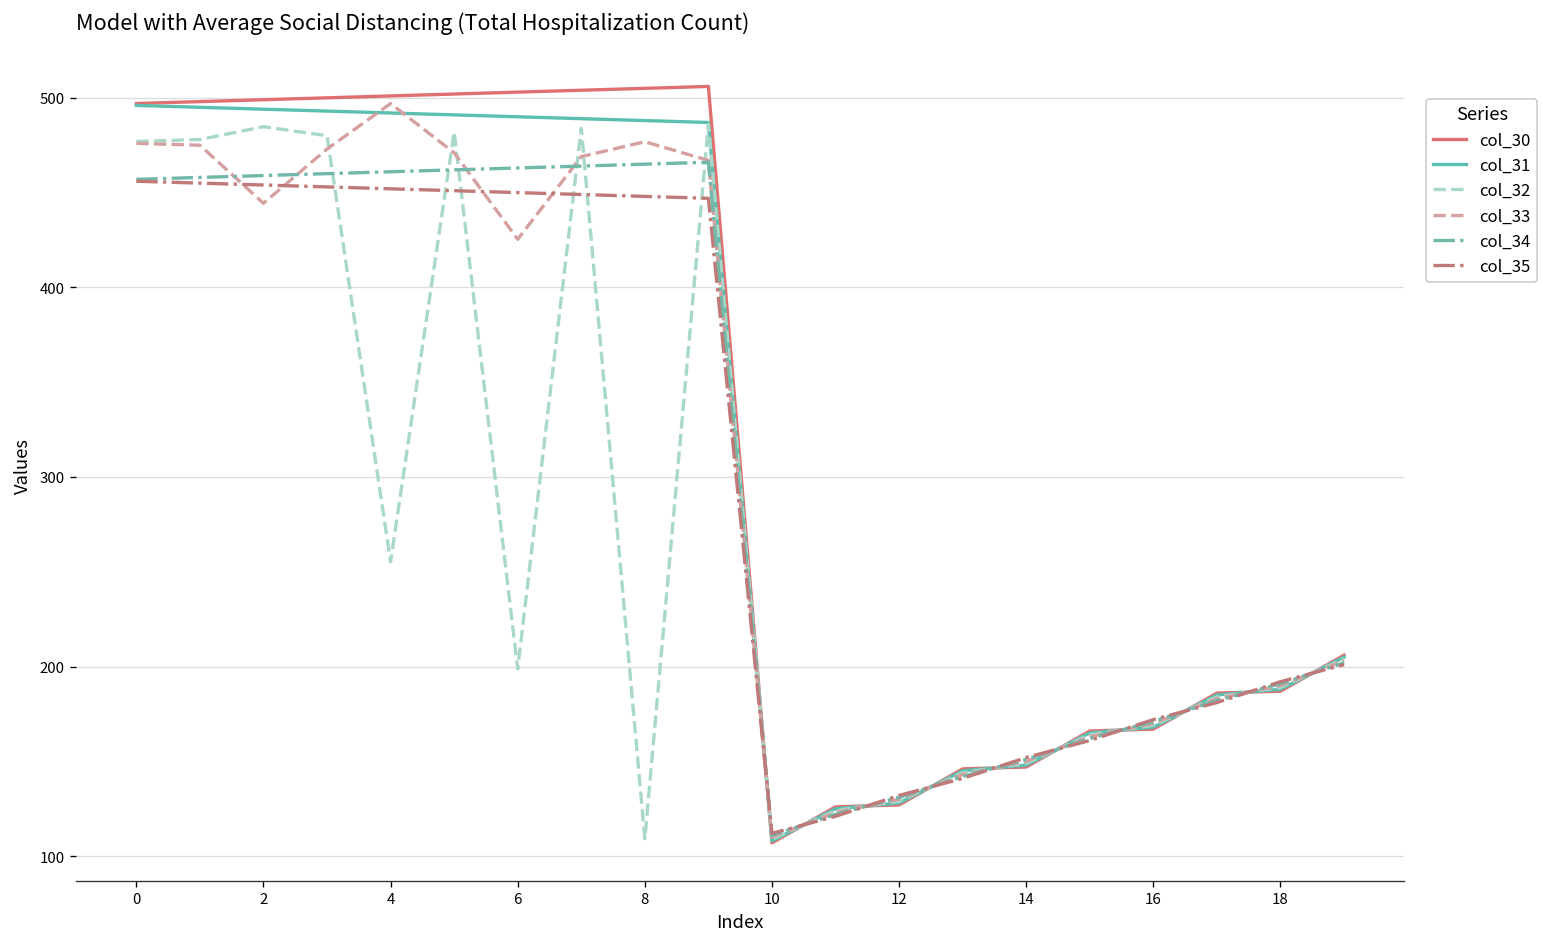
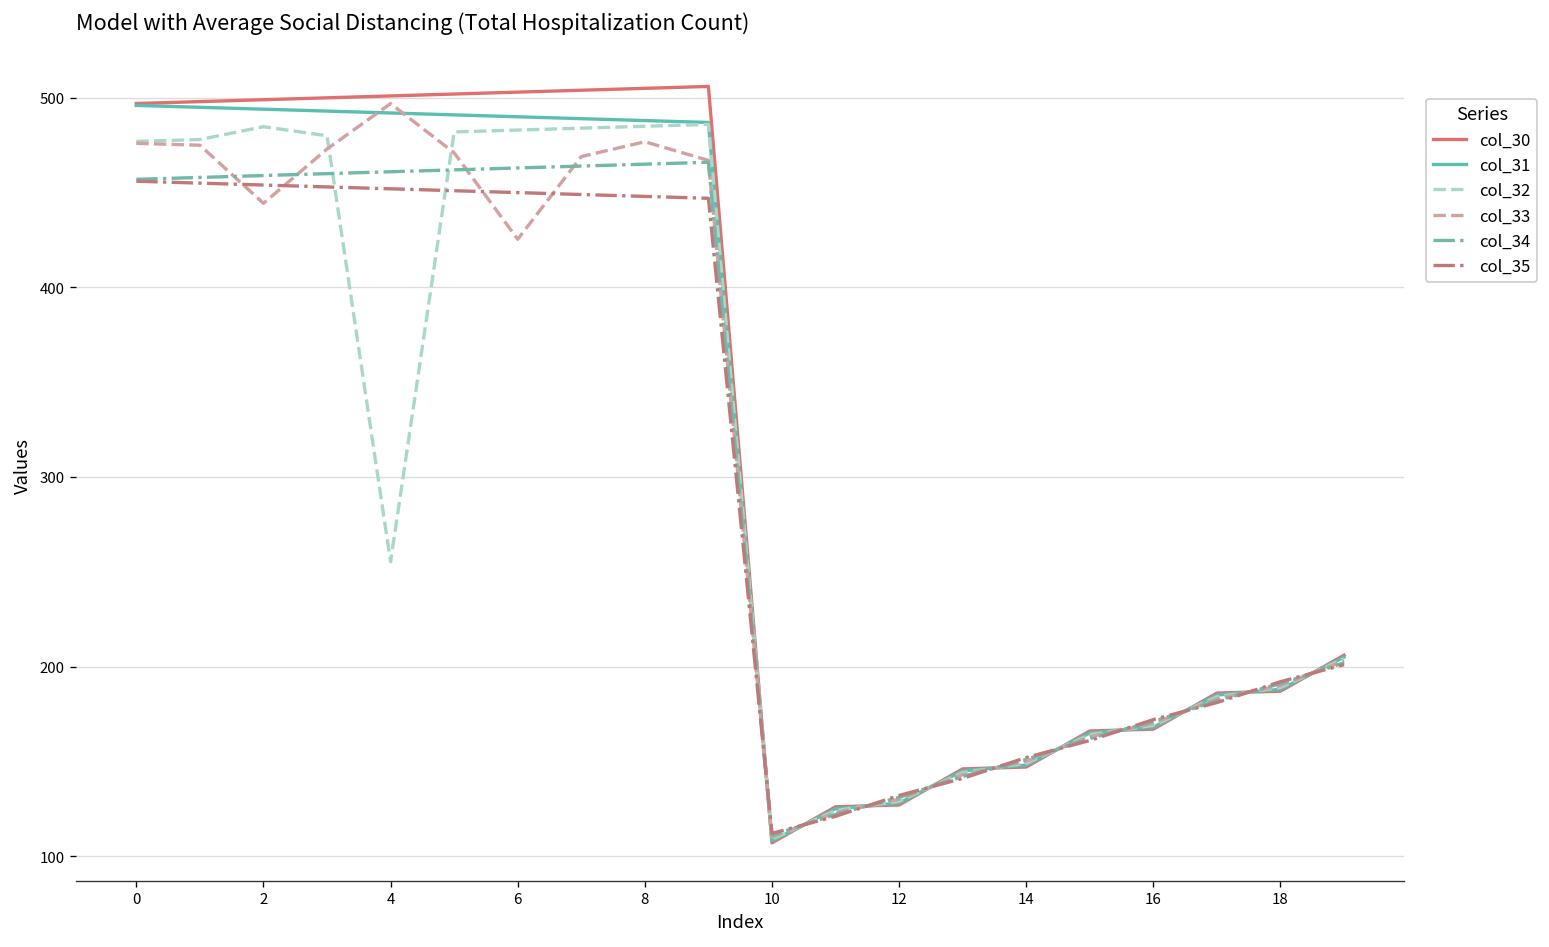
col_32, 6: 199 -> 483
col_32, 8: 109 -> 485
